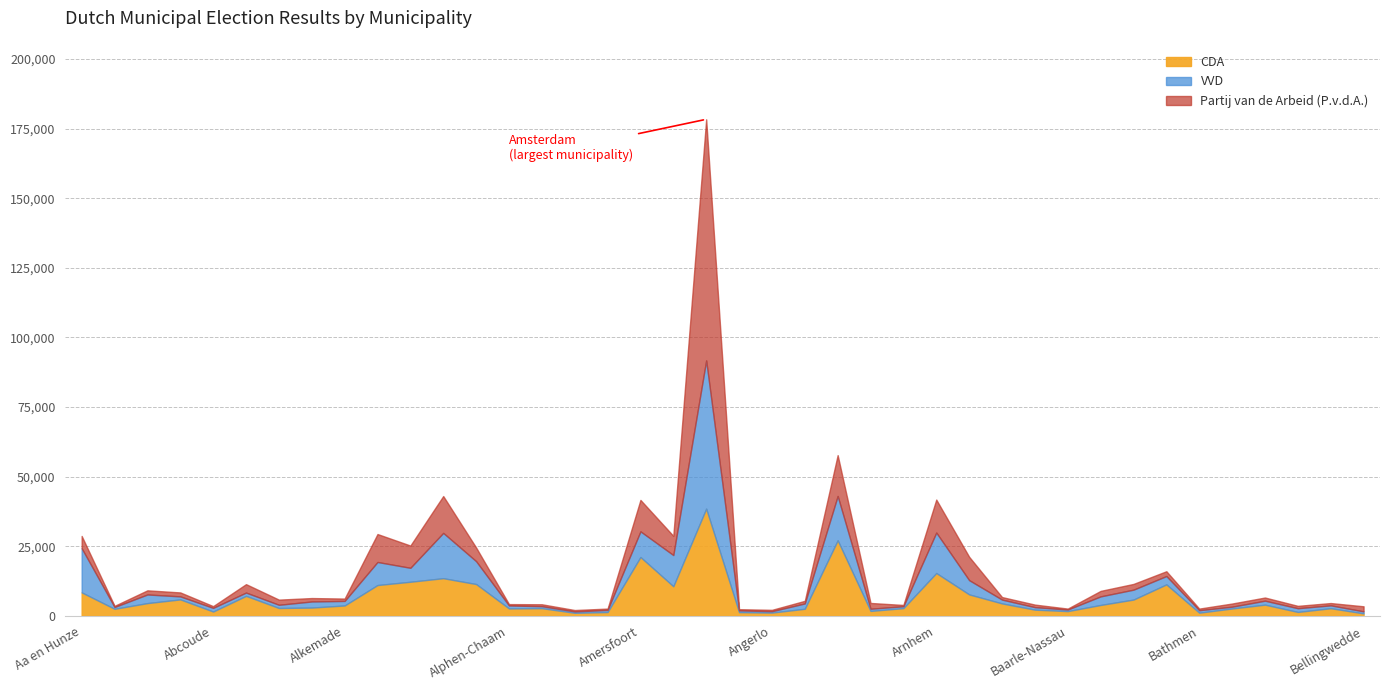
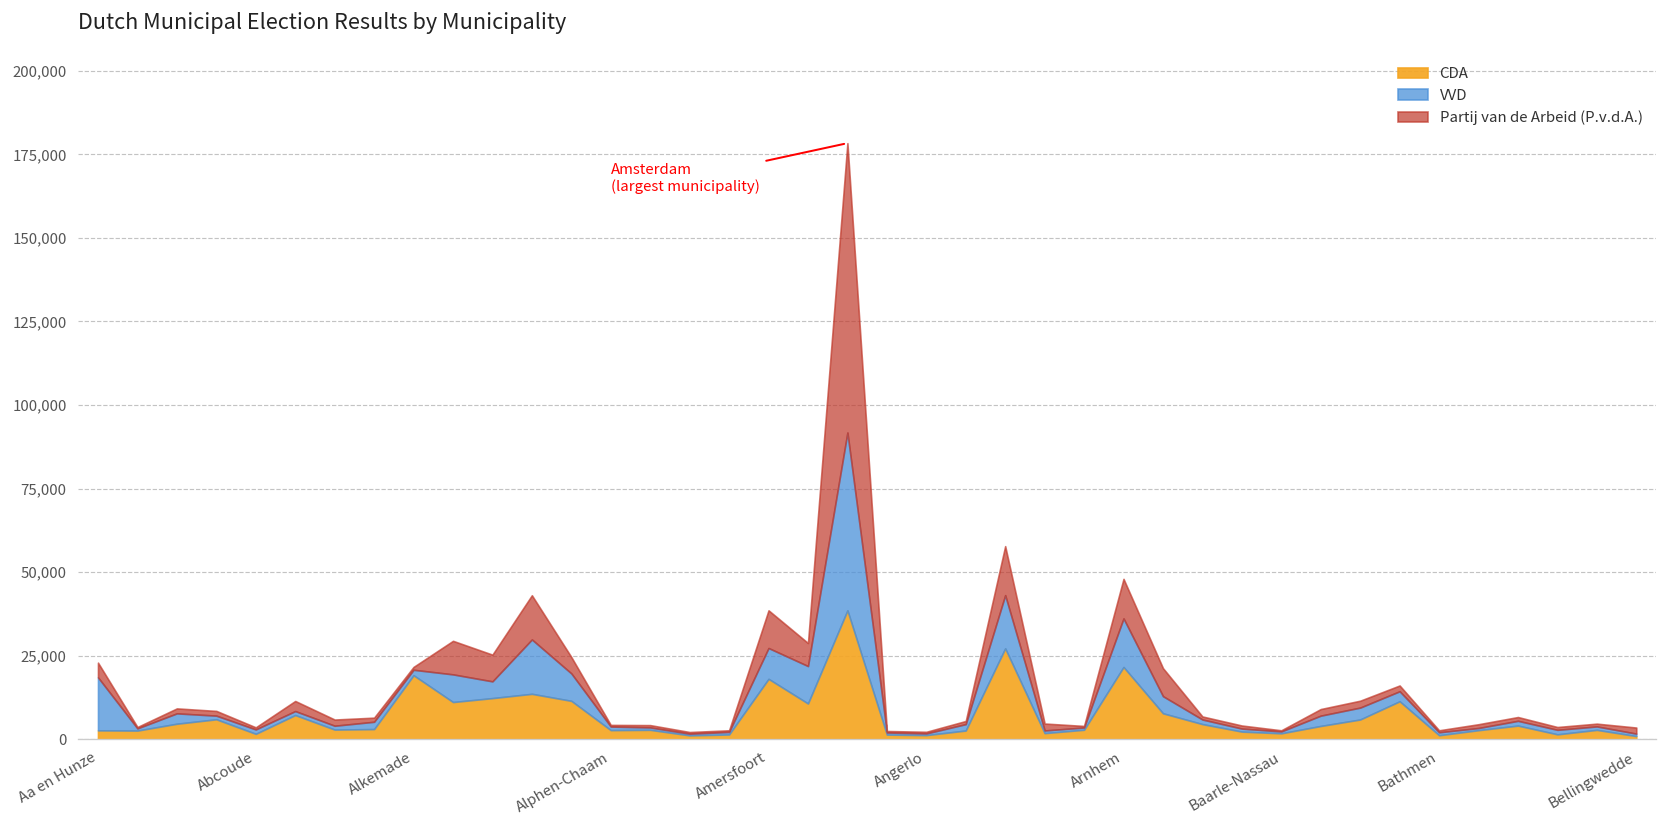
CDA, Aa en Hunze: 8,000 -> 3,000
CDA, Alkemade: 4,000 -> 19,000
CDA, Amersfoort: 21,000 -> 18,000
CDA, Arnhem: 15,000 -> 22,000
